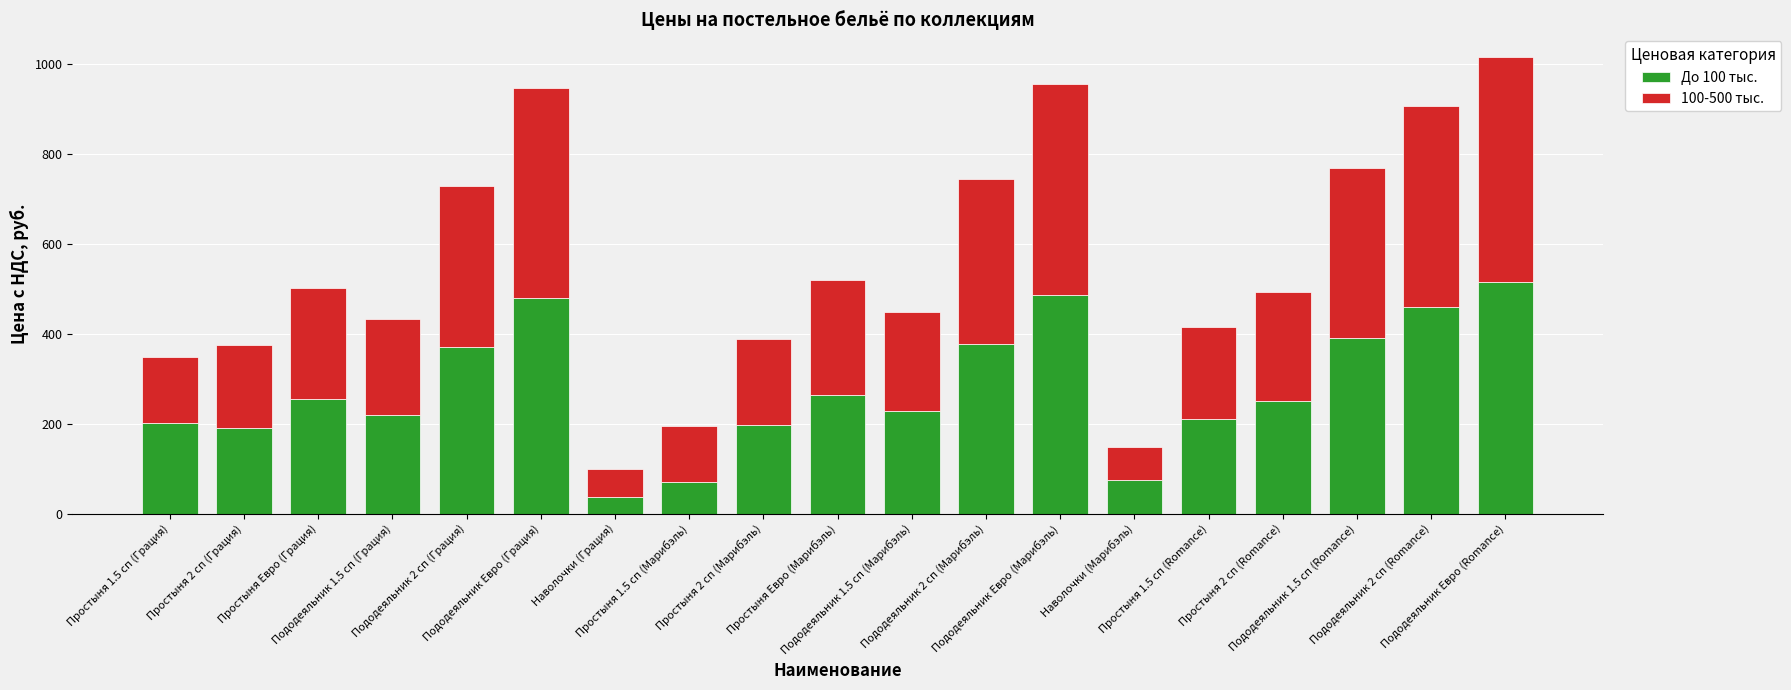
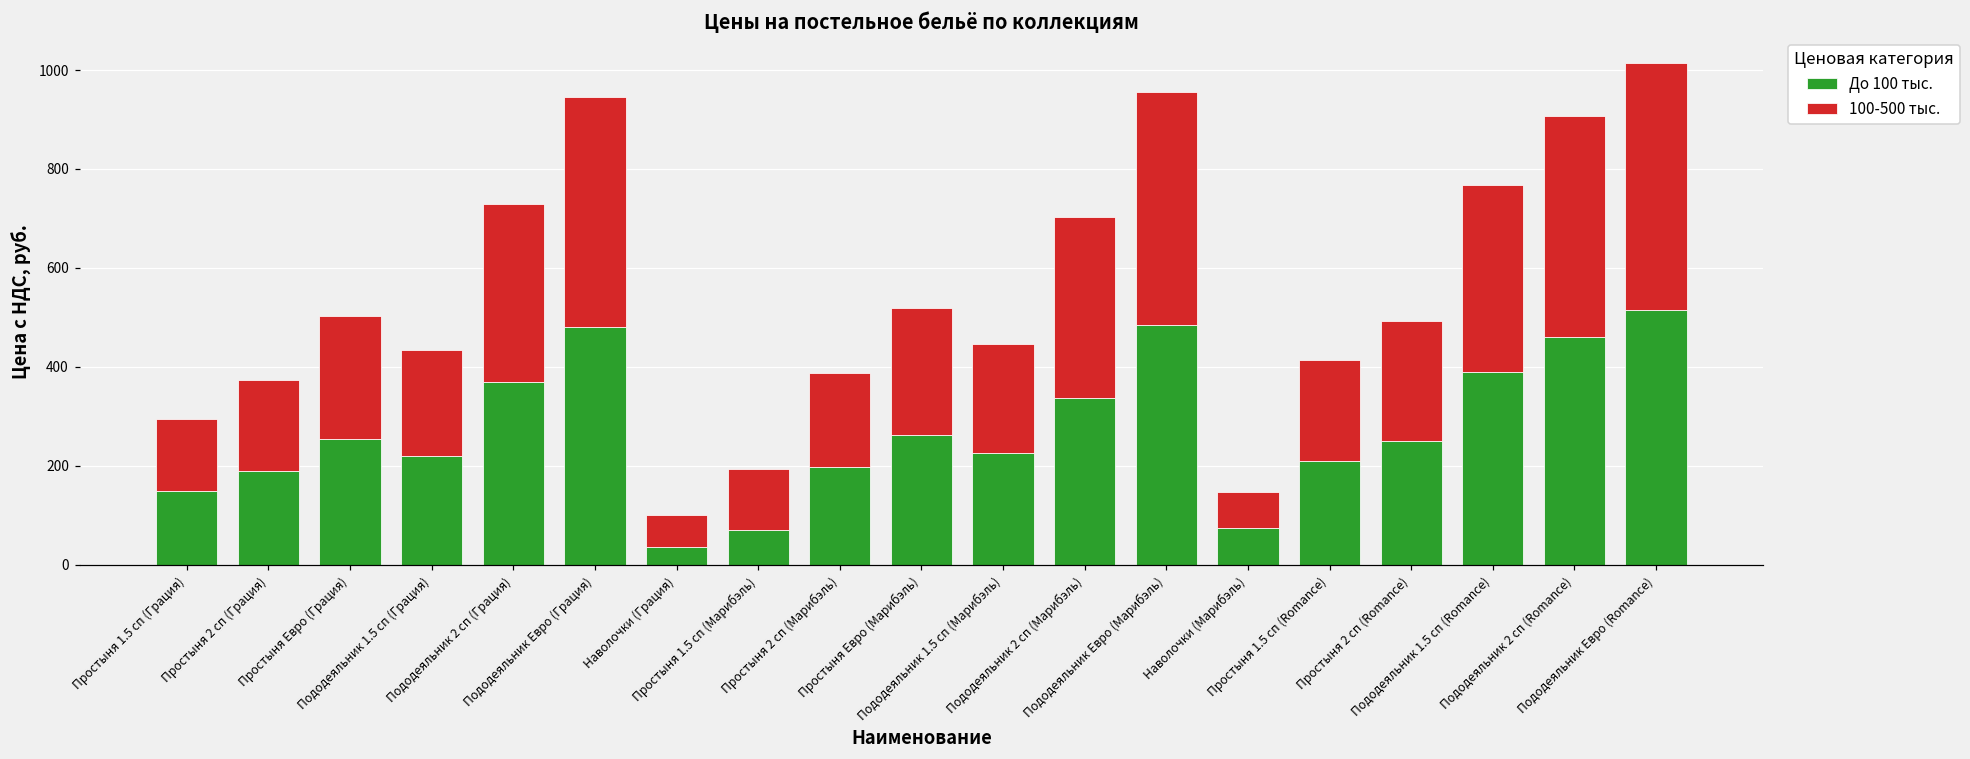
До 100 тыс., Простыня 1.5 сп (Грация): 200 -> 150
До 100 тыс., Пододеяльник 2 сп (Марибэль): 380 -> 340
